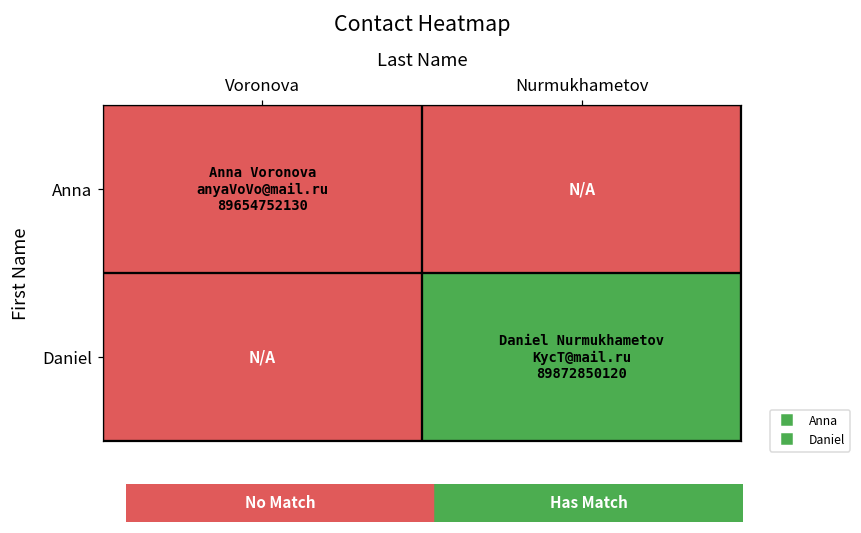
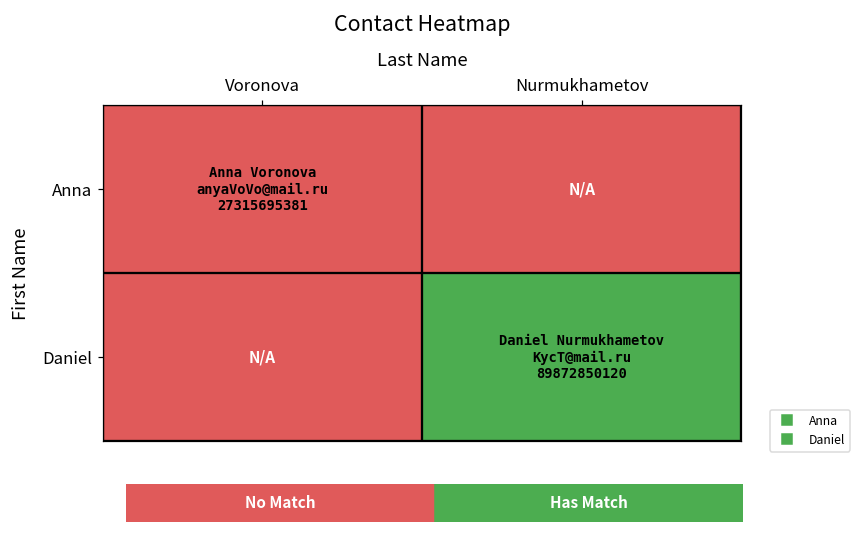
Anna, Voronova: 89654752130 -> 27315695381
